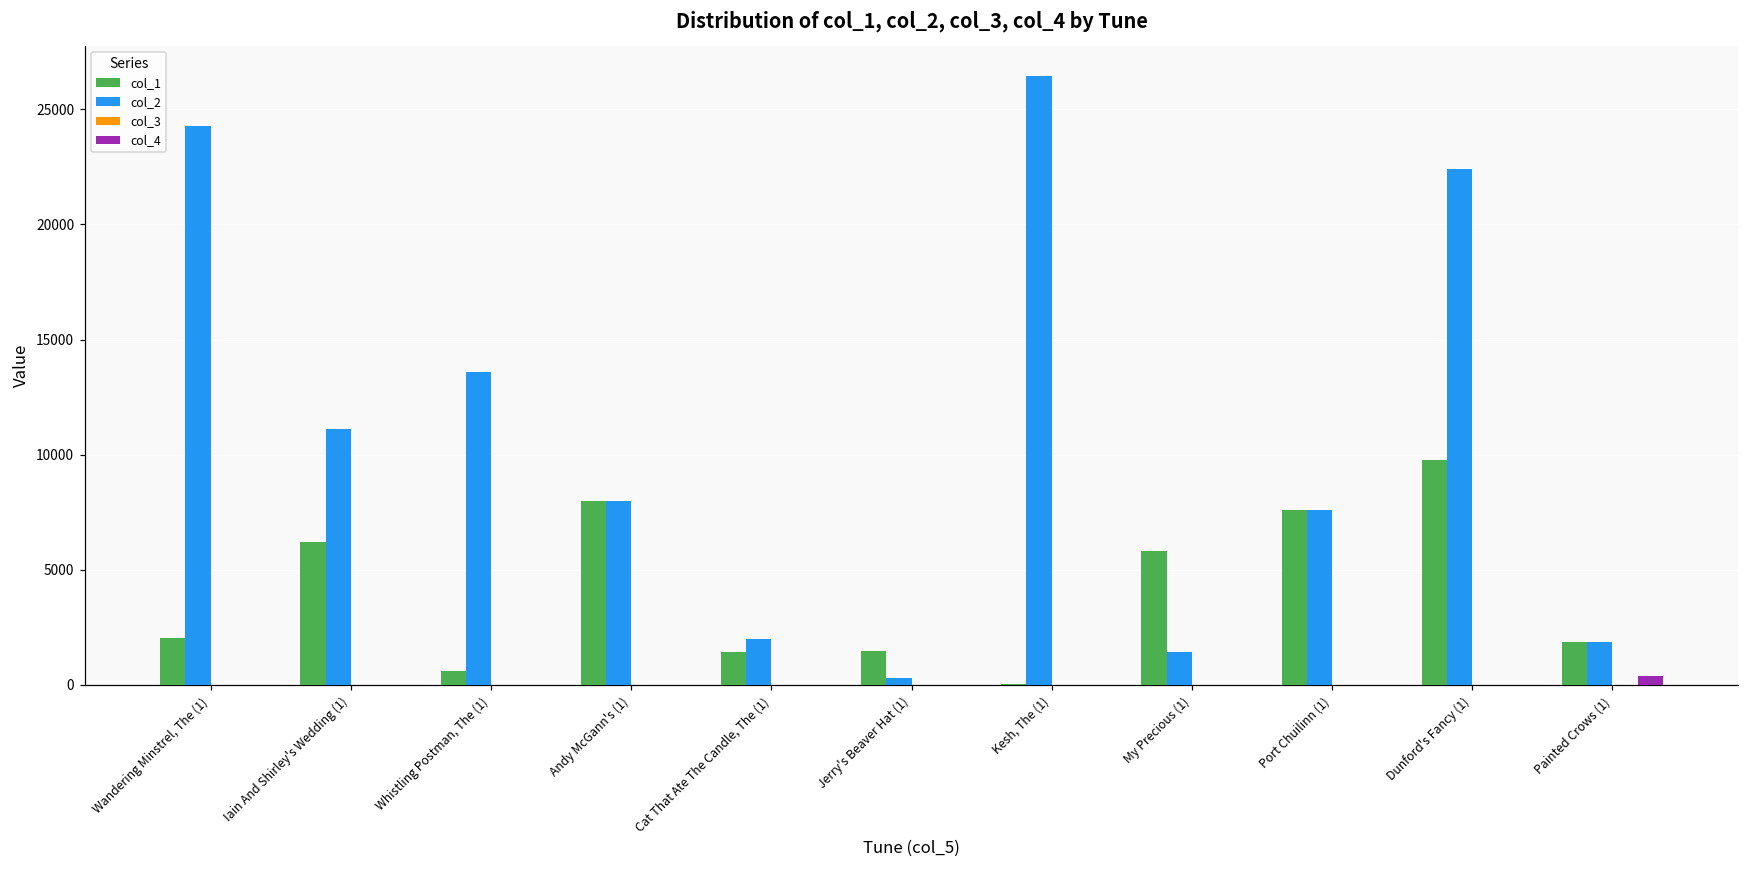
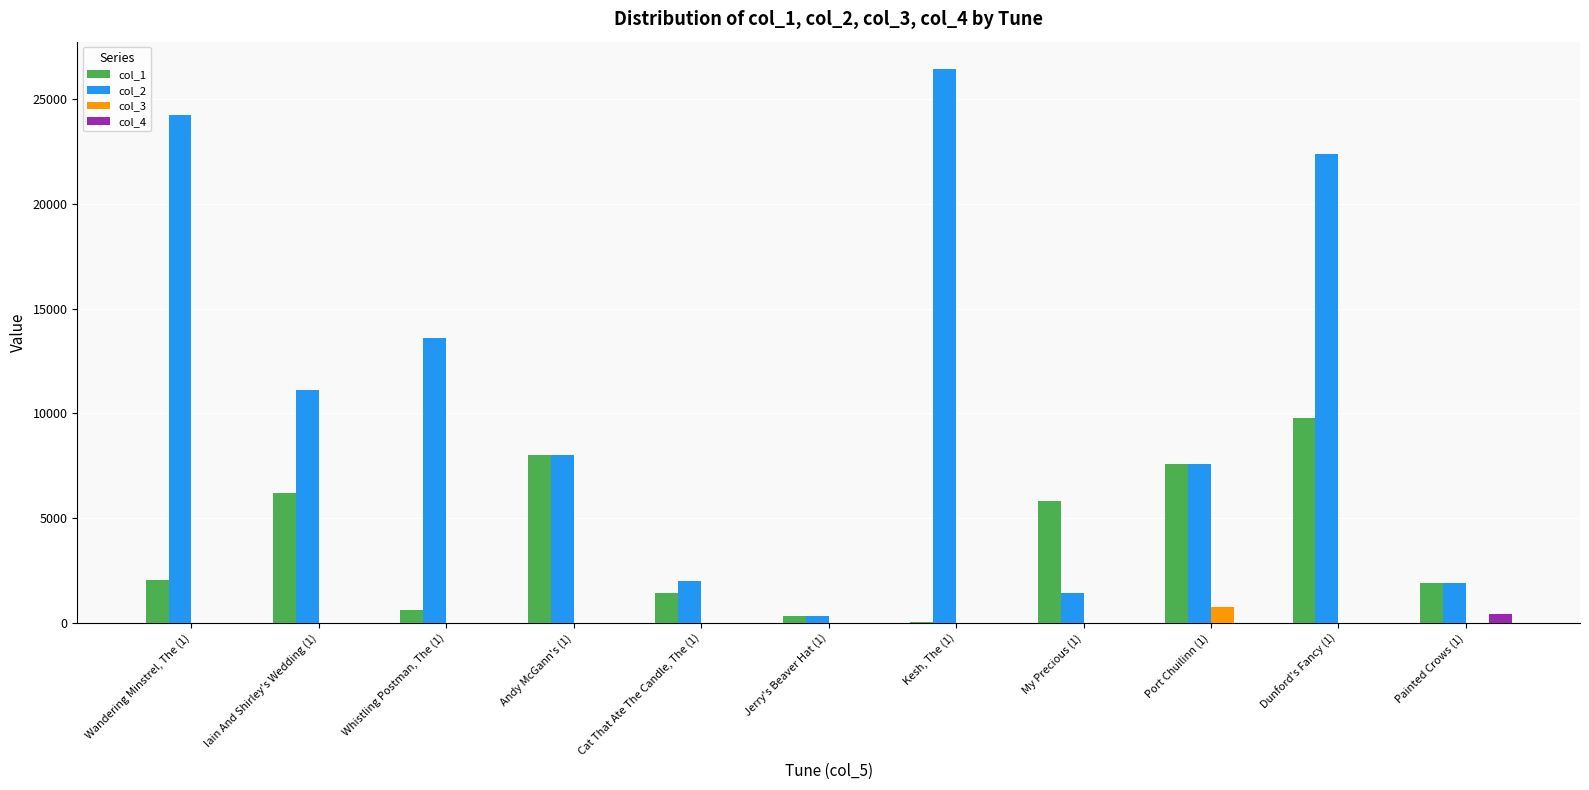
col_1, Jerry's Beaver Hat (1): 1500 -> 300
col_3, Port Chuilinn (1): 0 -> 700
